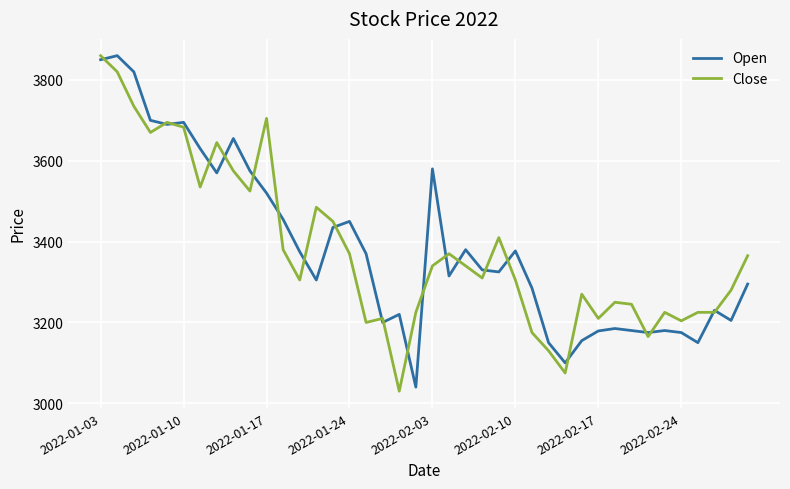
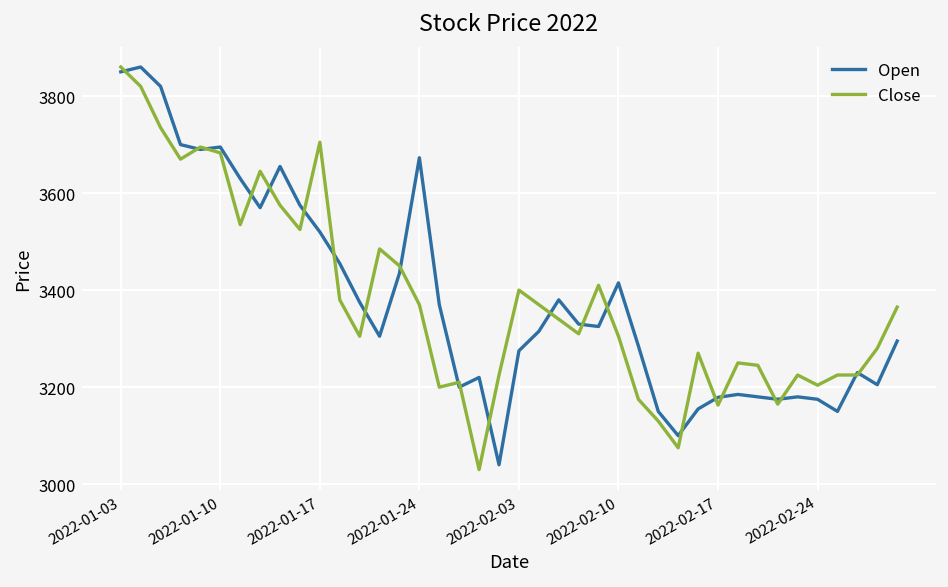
Open, 2022-01-24: 3450 -> 3670
Open, 2022-02-03: 3580 -> 3280
Close, 2022-02-03: 3340 -> 3400
Open, 2022-02-10: 3380 -> 3420
Close, 2022-02-17: 3210 -> 3160
